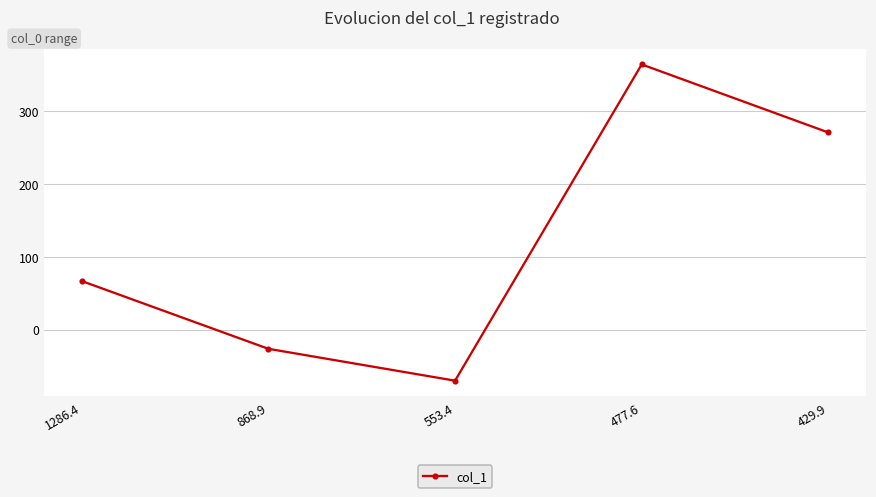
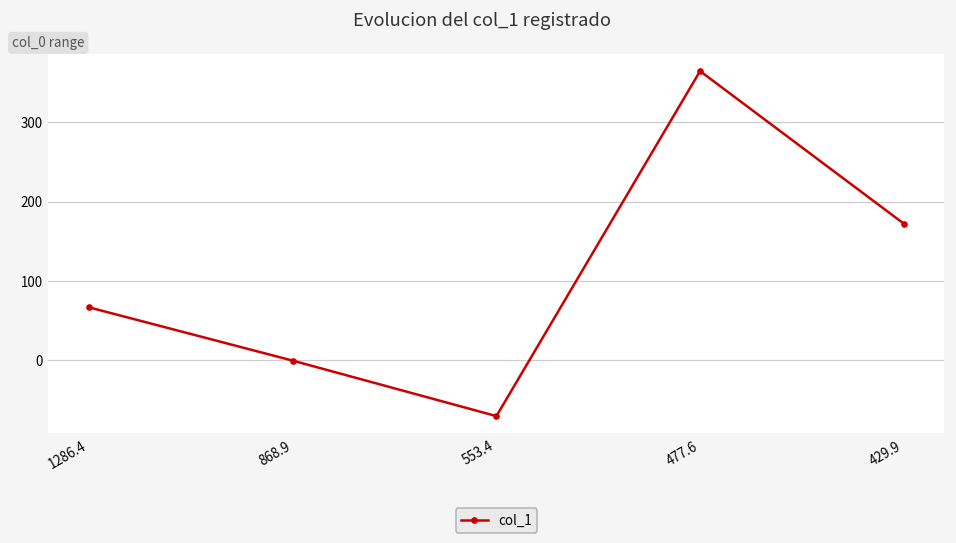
868.9: -30 -> 0
429.9: 270 -> 170
